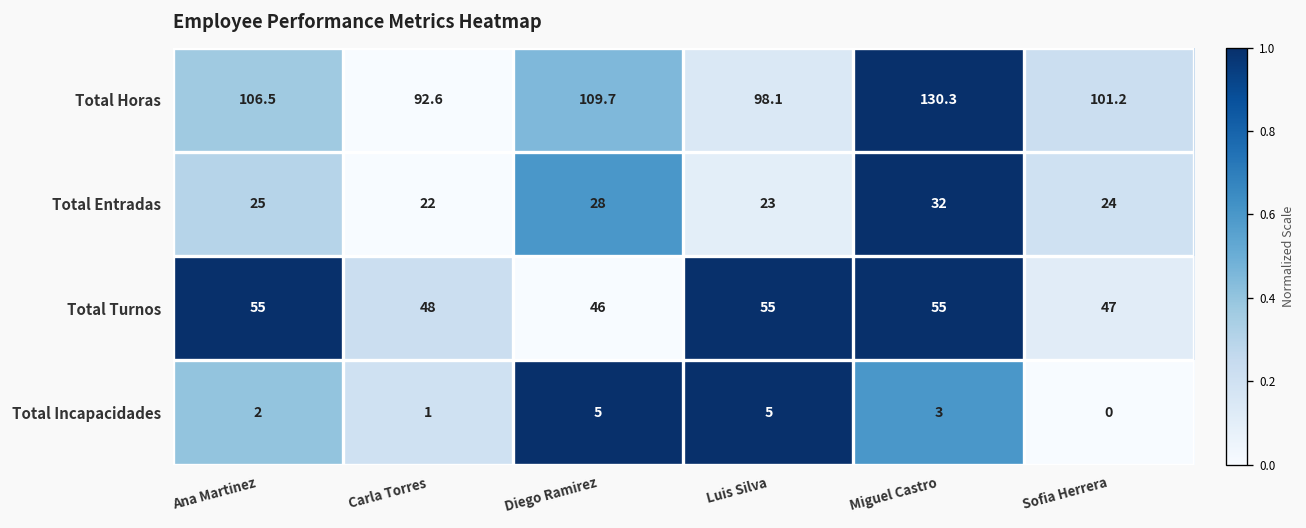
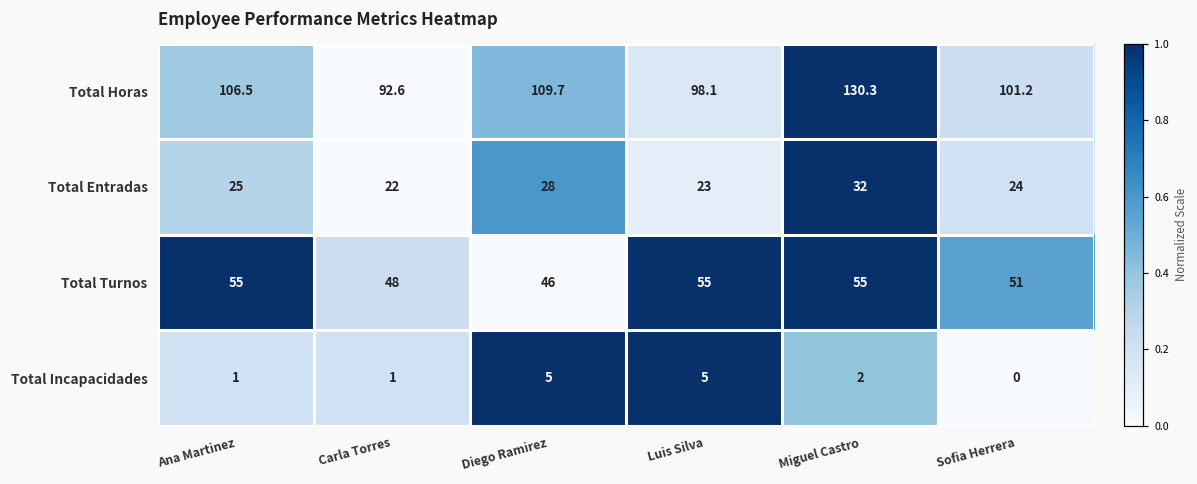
Total Turnos, Sofia Herrera: 47 -> 51
Total Incapacidades, Ana Martinez: 2 -> 1
Total Incapacidades, Miguel Castro: 3 -> 2
